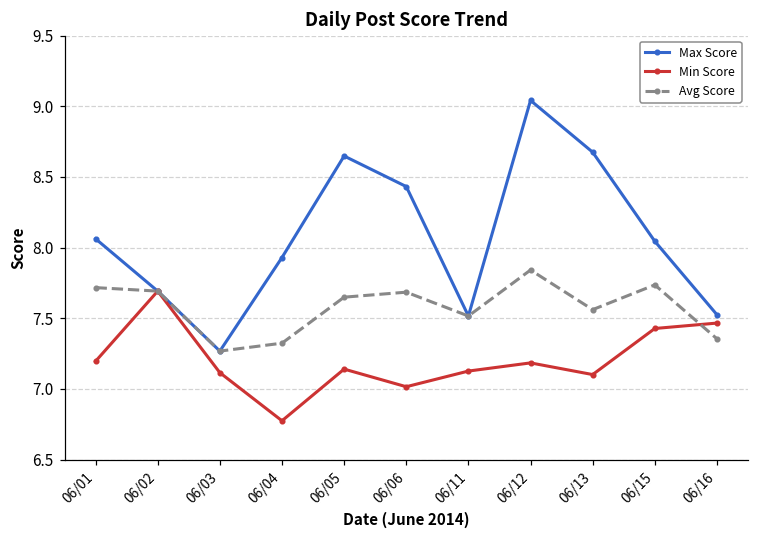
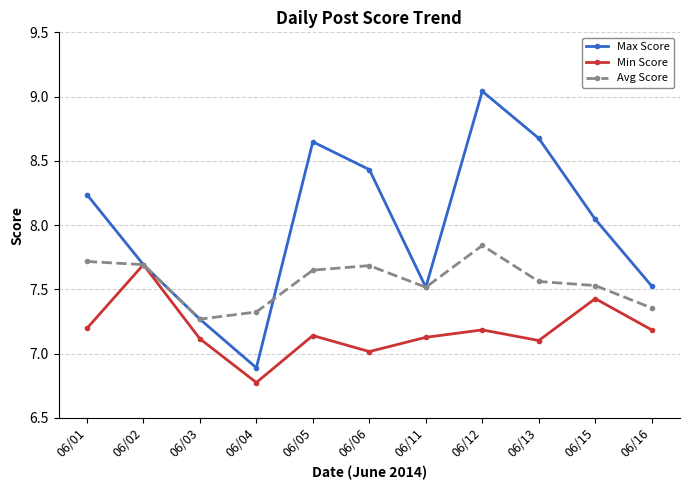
Max Score, 06/01: 8.06 -> 8.24
Max Score, 06/04: 7.93 -> 6.89
Avg Score, 06/15: 7.74 -> 7.53
Min Score, 06/16: 7.47 -> 7.18
